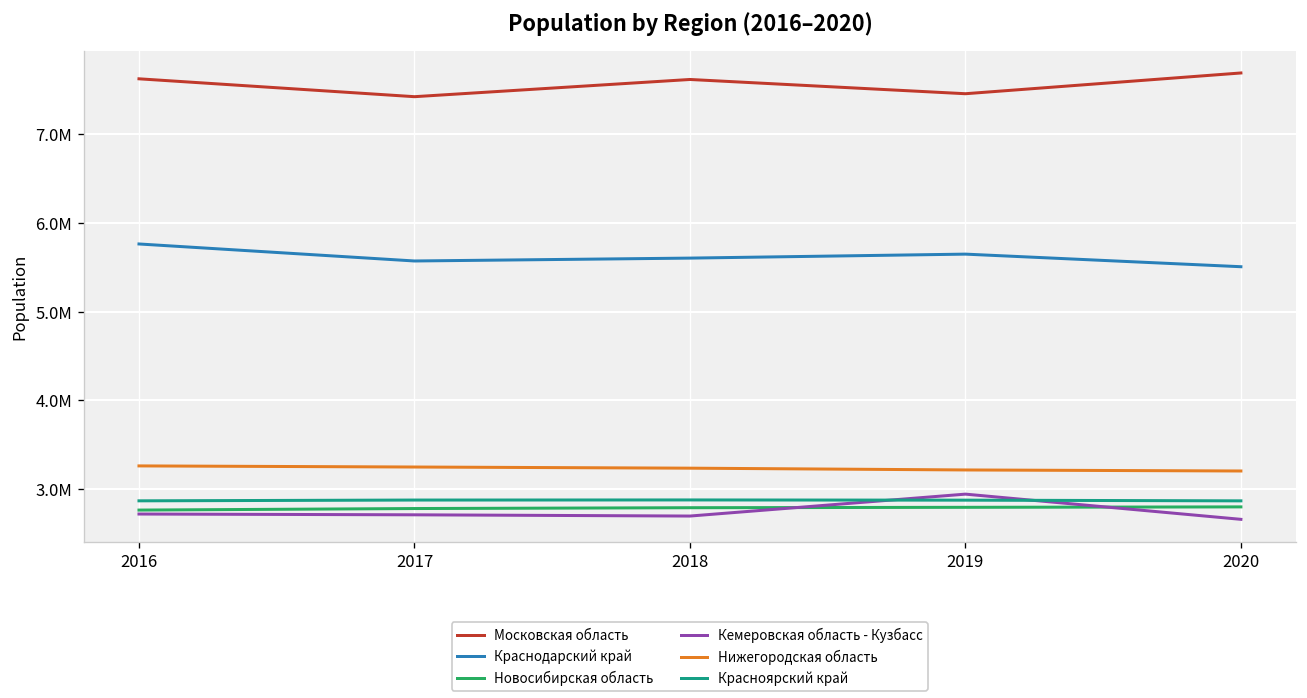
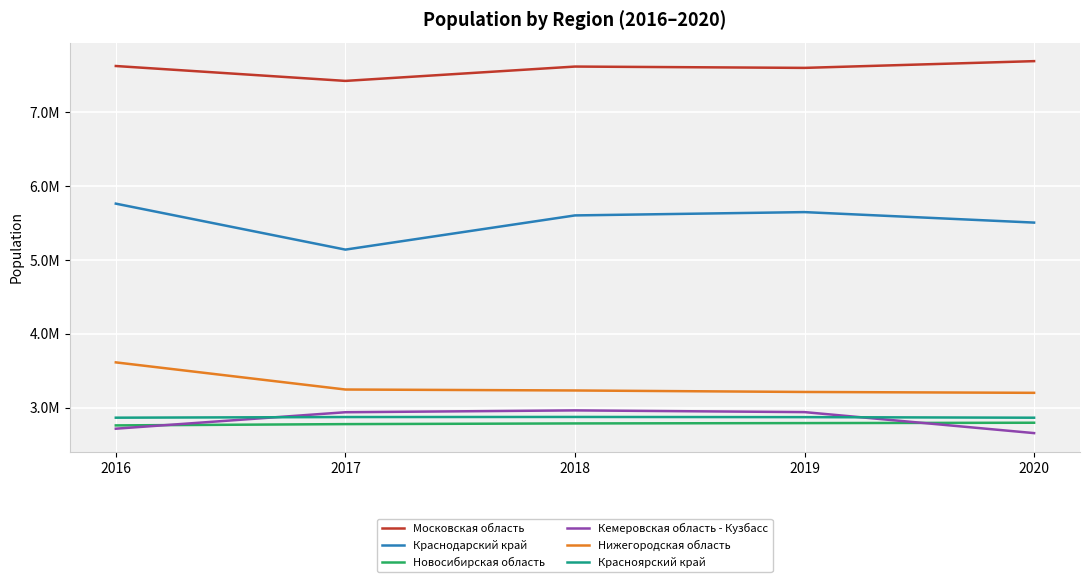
Нижегородская область, 2016: 3300000 -> 3600000
Краснодарский край, 2017: 5600000 -> 5100000
Кемеровская область - Кузбасс, 2017: 2700000 -> 2900000
Кемеровская область - Кузбасс, 2018: 2700000 -> 3000000
Московская область, 2019: 7500000 -> 7600000
